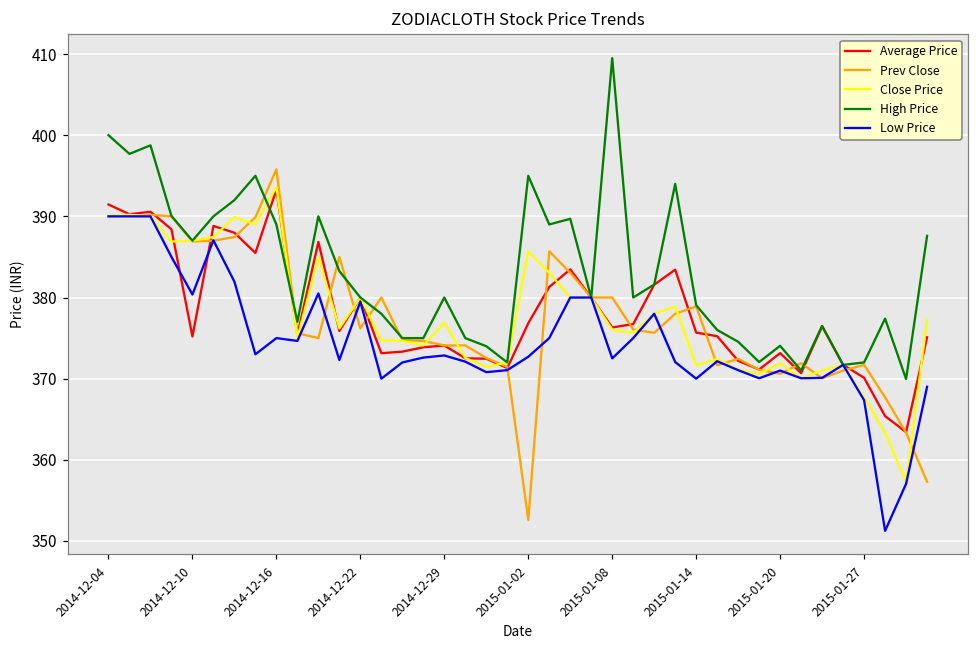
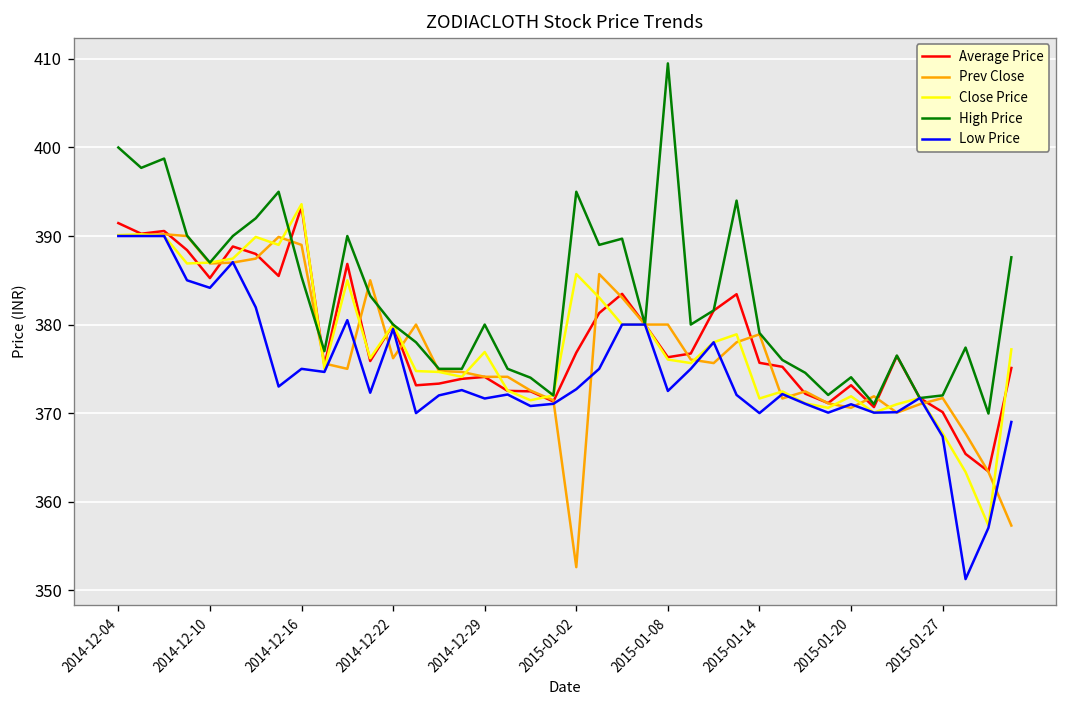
Average Price, 2014-12-10: 375 -> 385
Low Price, 2014-12-10: 380 -> 384
Prev Close, 2014-12-16: 396 -> 389
High Price, 2014-12-16: 389 -> 385
Low Price, 2014-12-29: 373 -> 372
